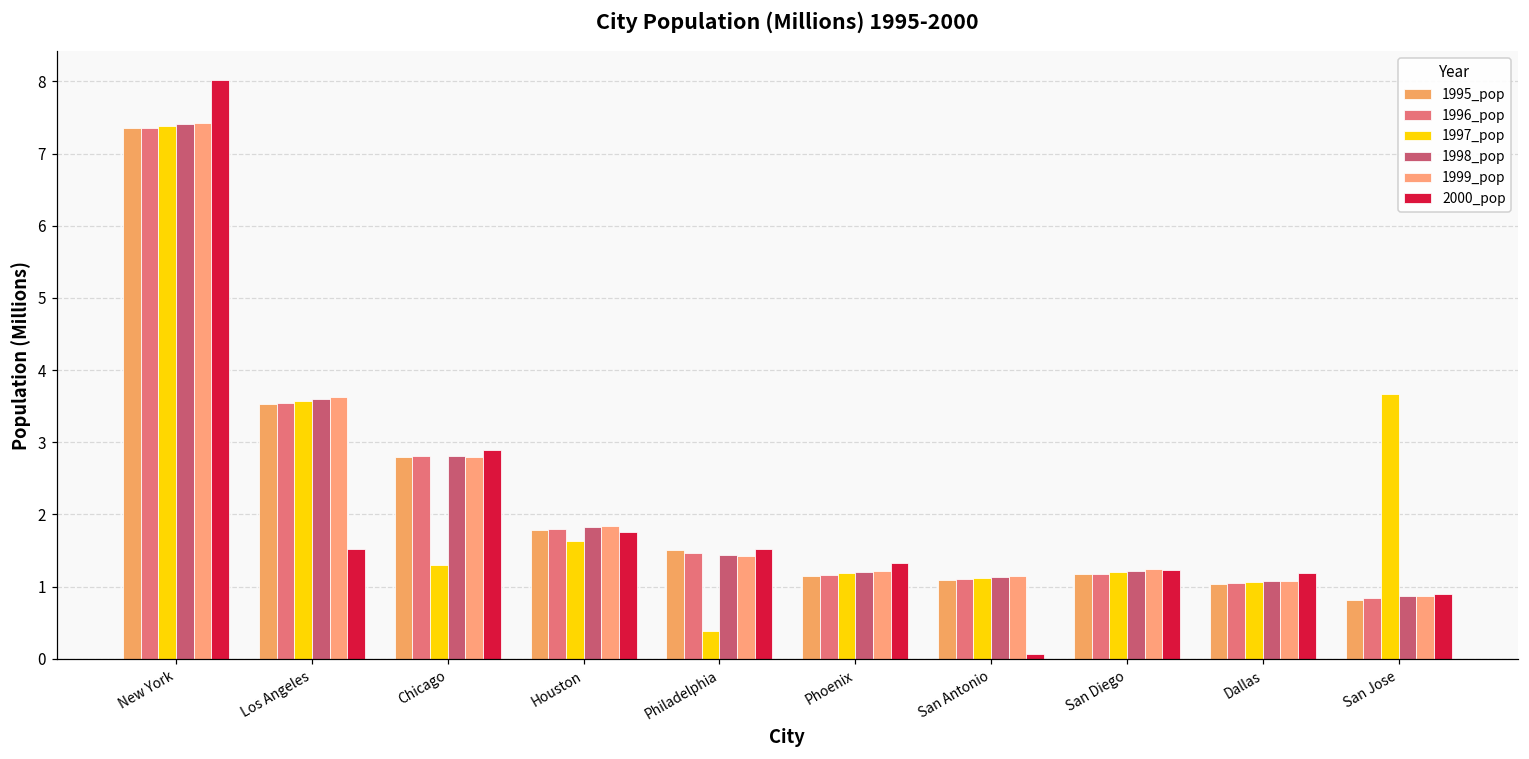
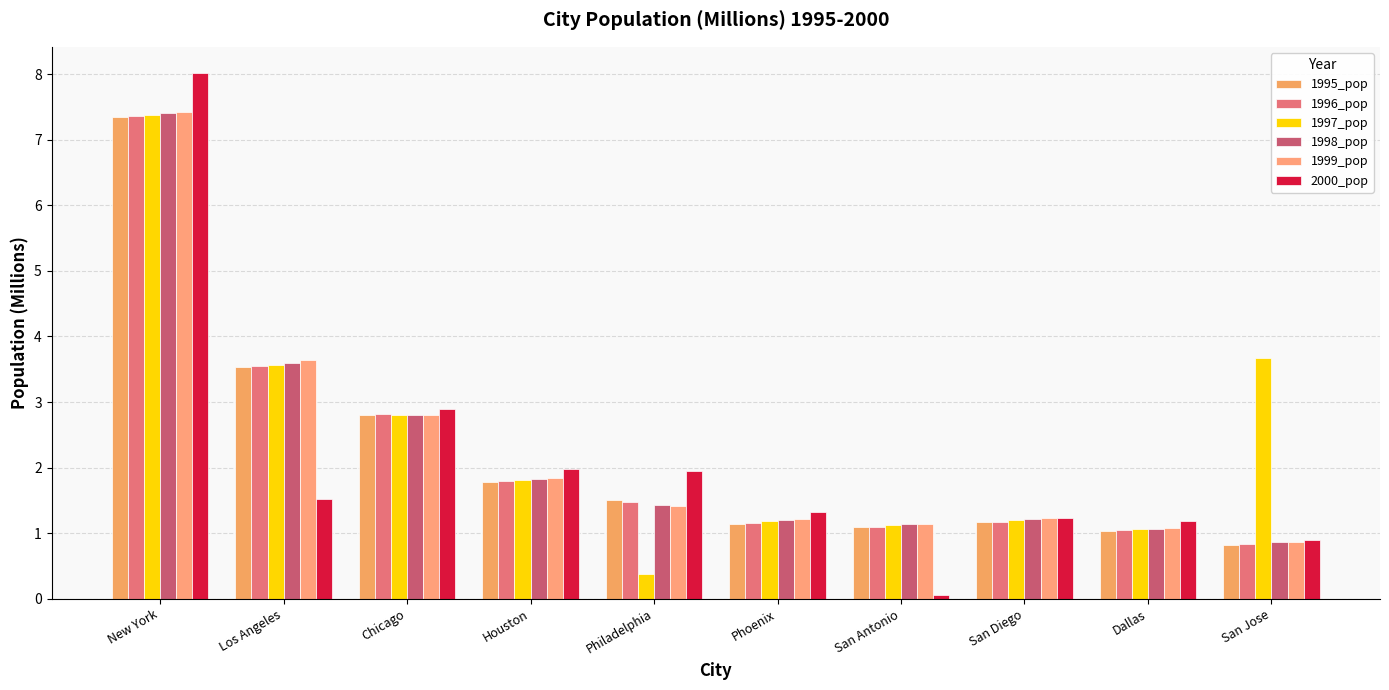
1997_pop, Chicago: 1.3 -> 2.8
1997_pop, Houston: 1.6 -> 1.8
2000_pop, Houston: 1.8 -> 2.0
2000_pop, Philadelphia: 1.5 -> 1.9
